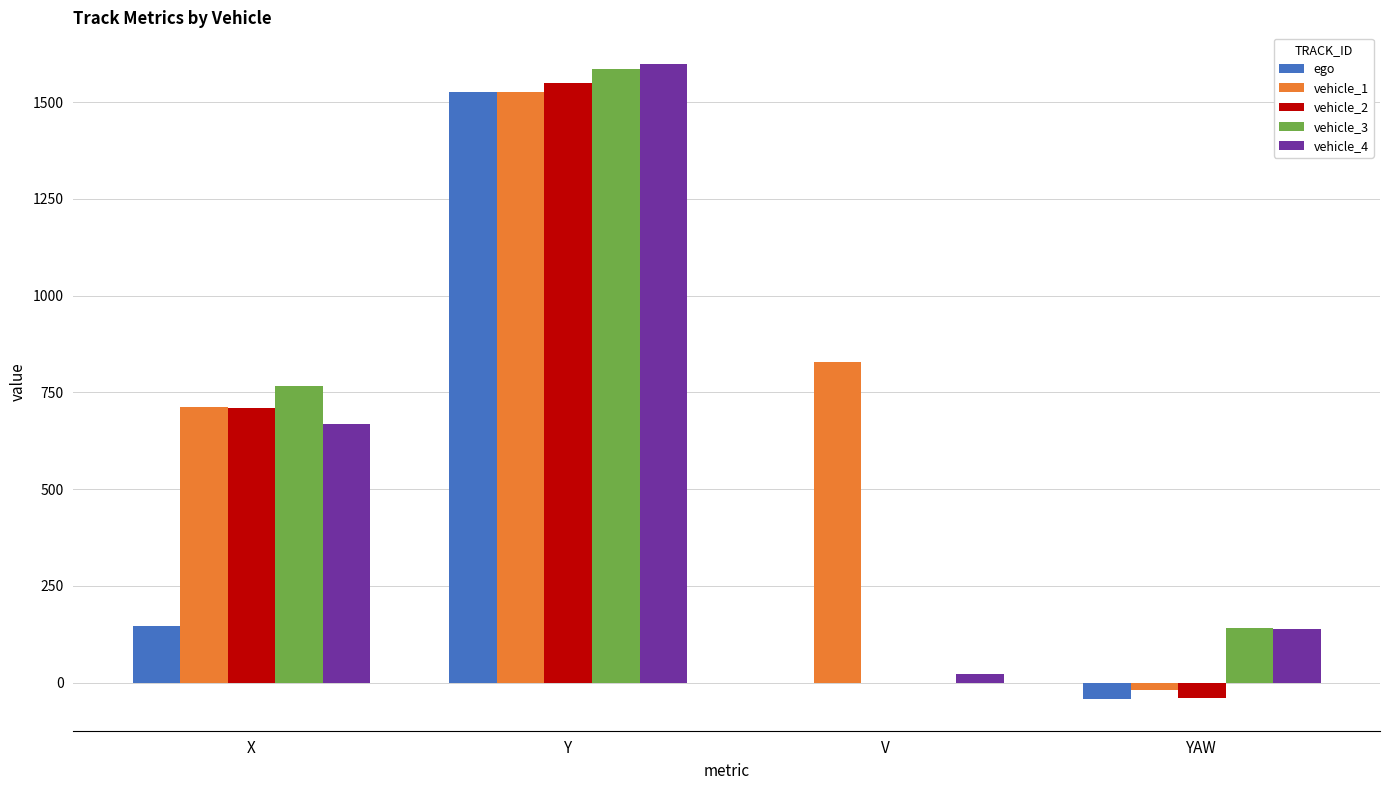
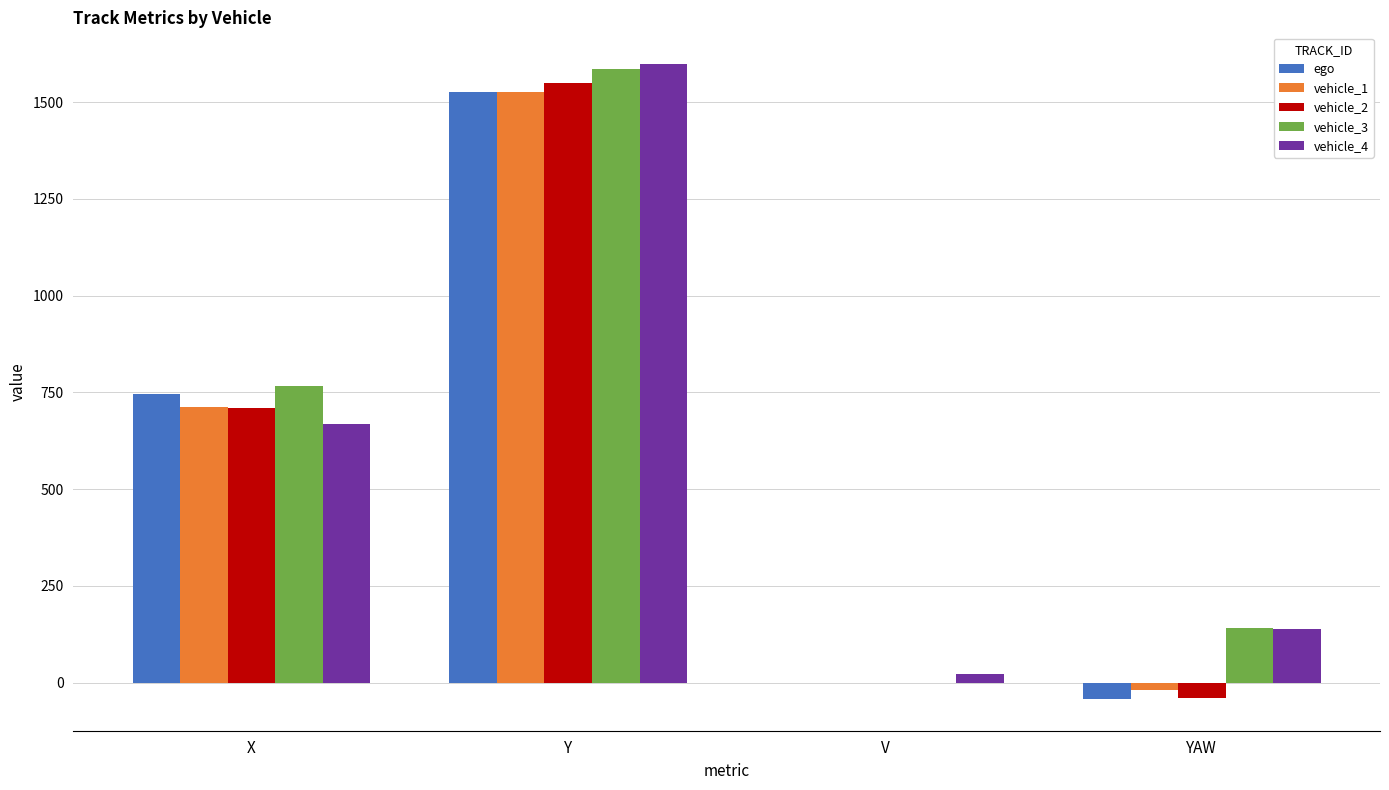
ego, X: 150 -> 750
vehicle_1, V: 830 -> 0
